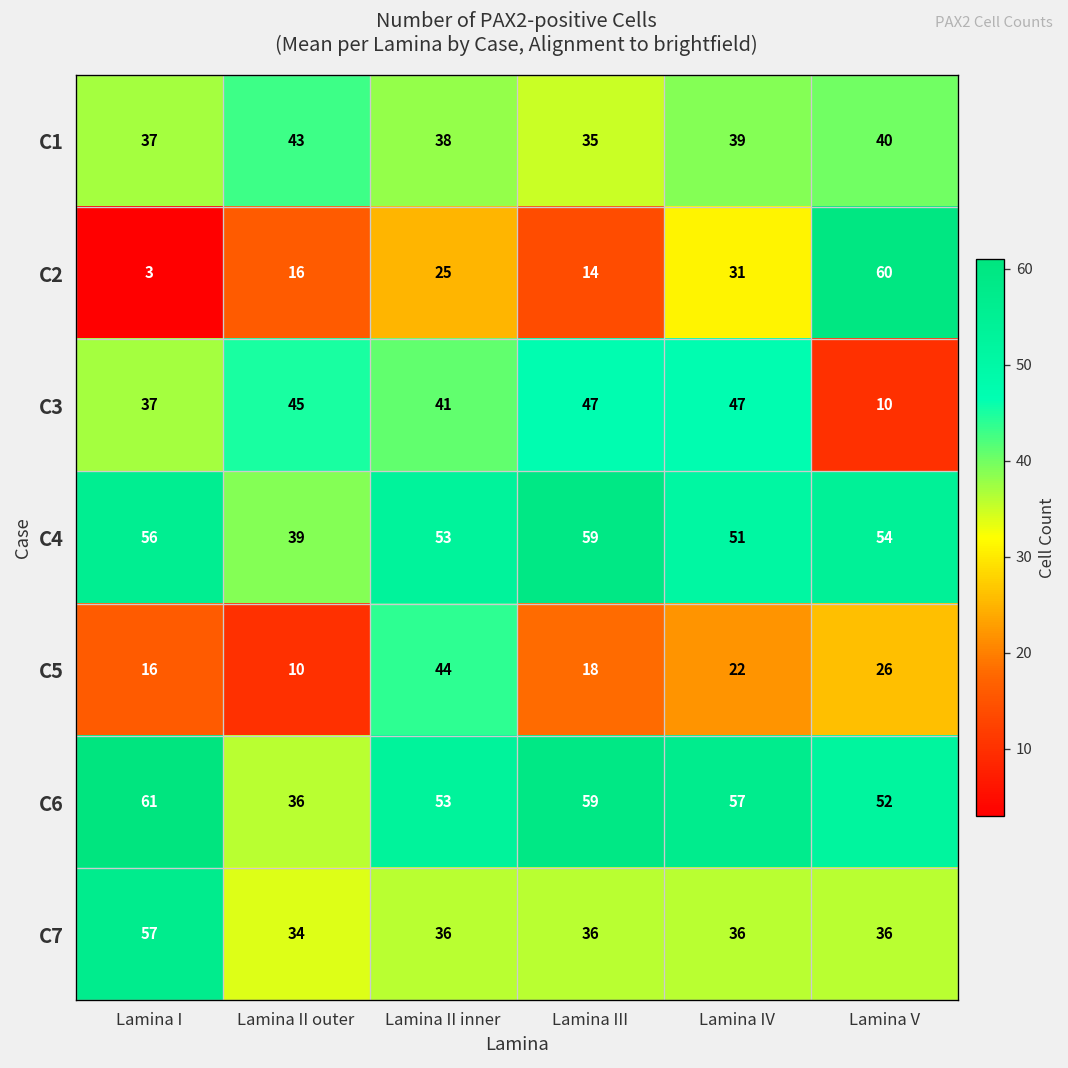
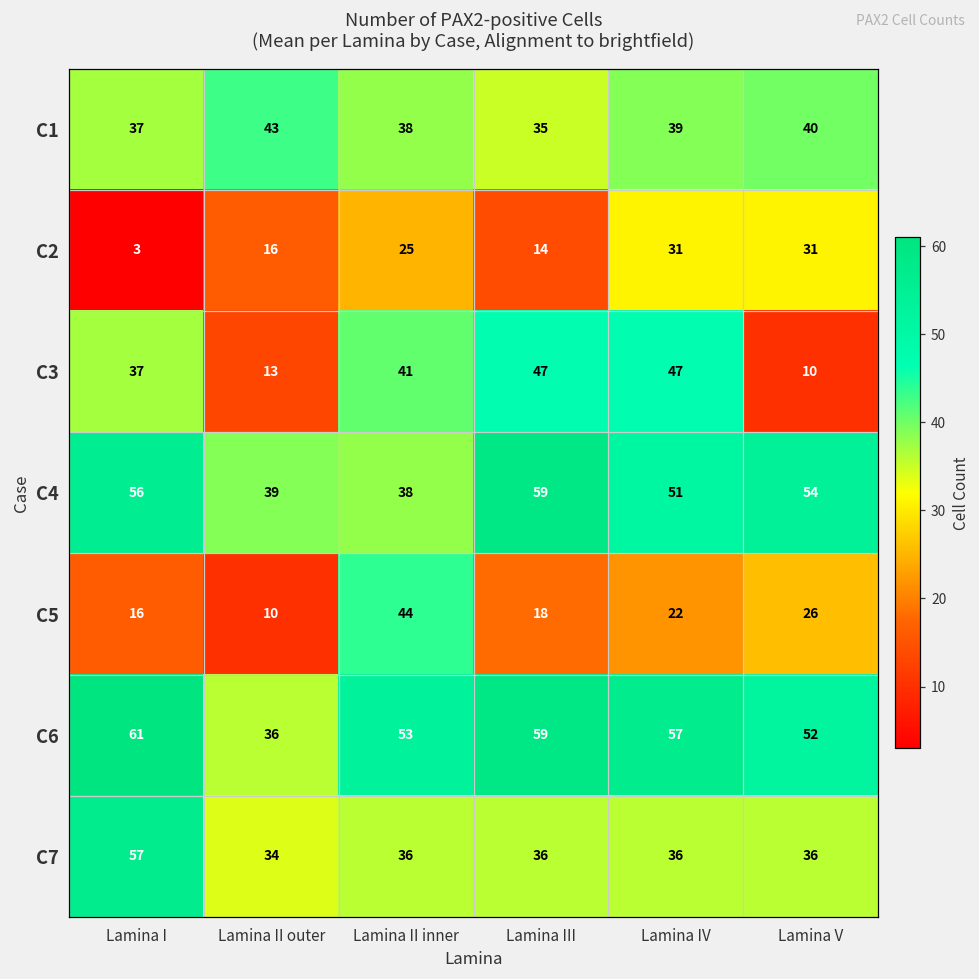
C2, Lamina V: 60 -> 31
C3, Lamina II outer: 45 -> 13
C4, Lamina II inner: 53 -> 38
